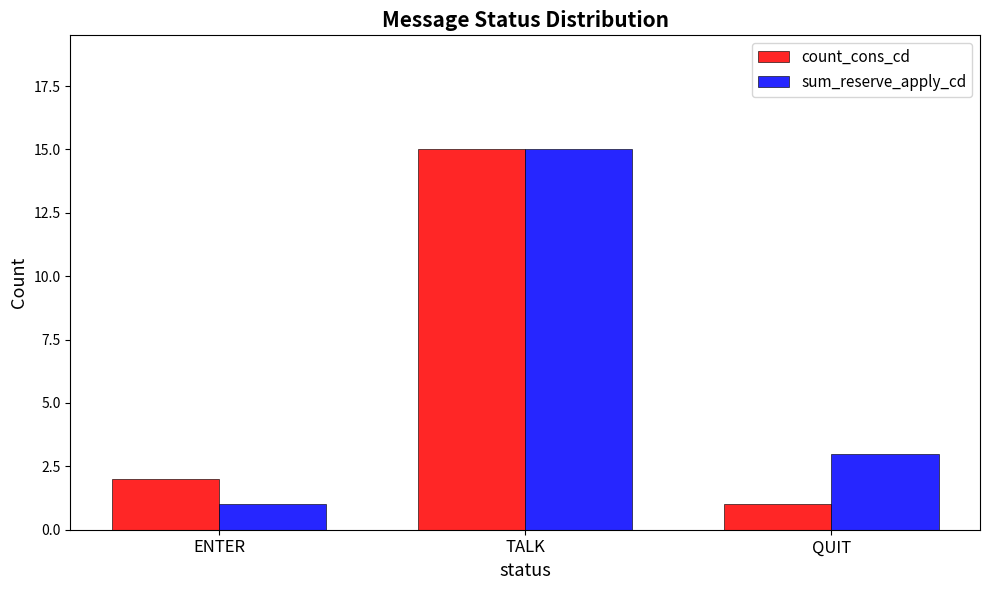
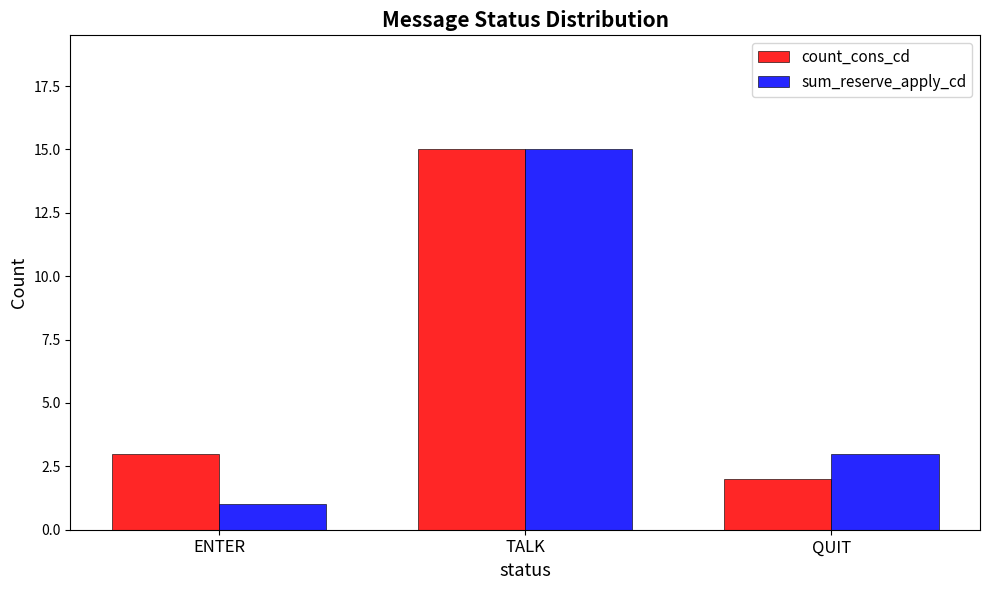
count_cons_cd, ENTER: 2 -> 3
count_cons_cd, QUIT: 1 -> 2
